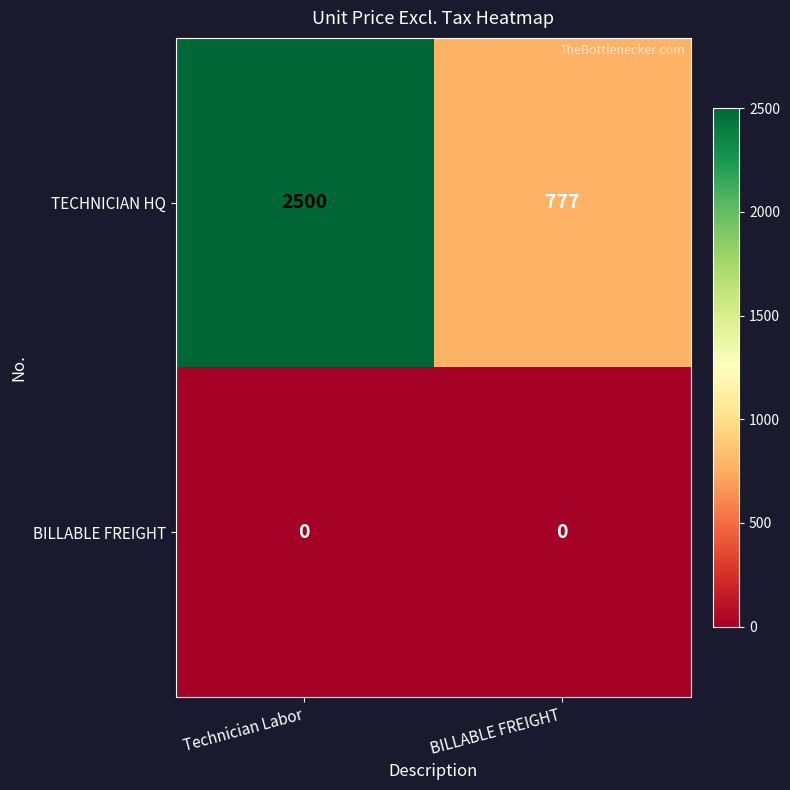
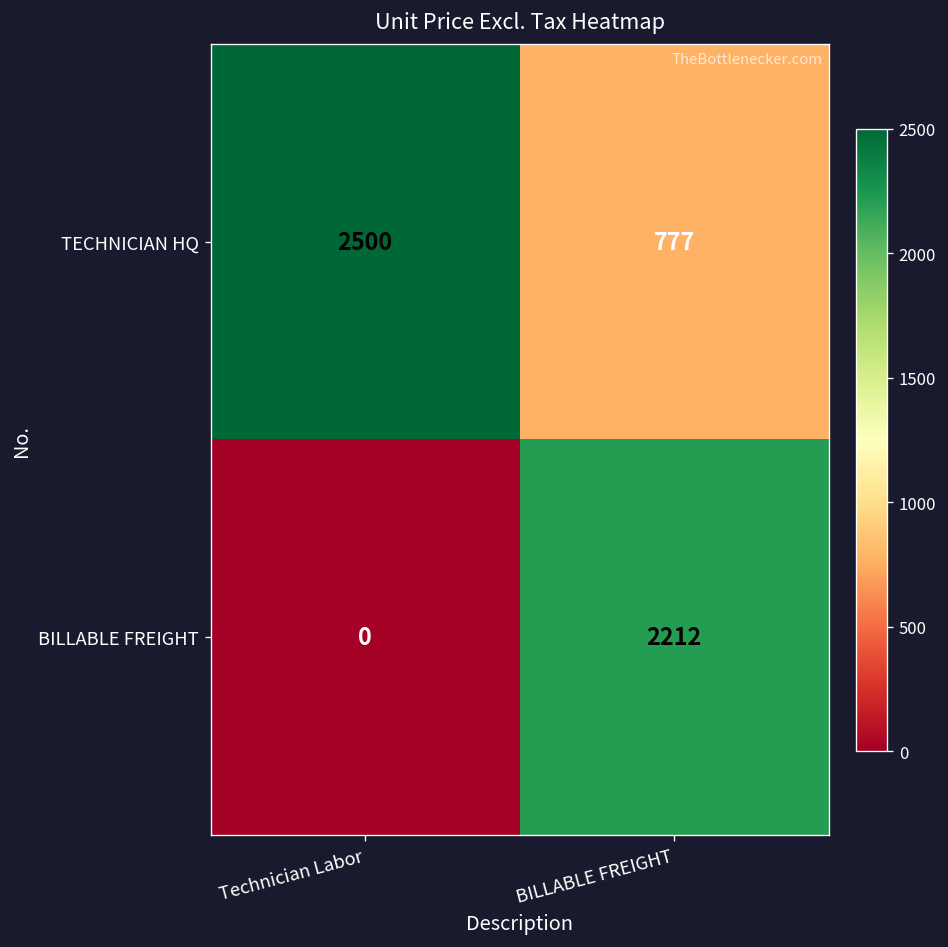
BILLABLE FREIGHT, BILLABLE FREIGHT: 0 -> 2212
